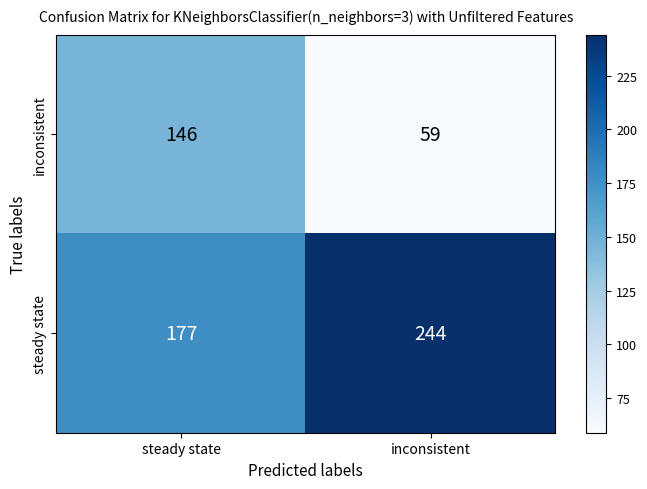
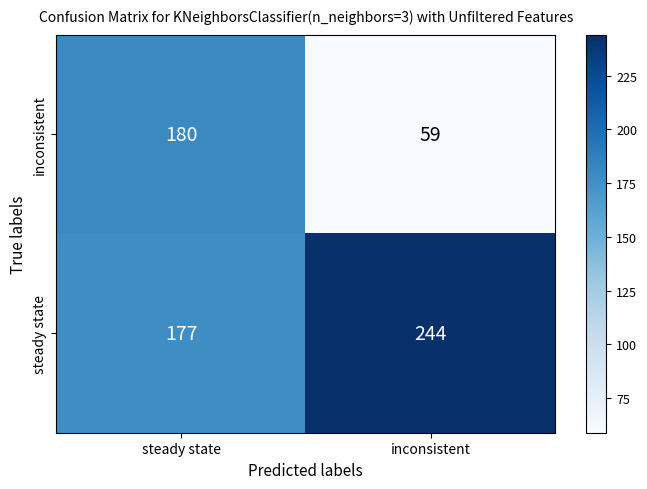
inconsistent, steady state: 146 -> 180
